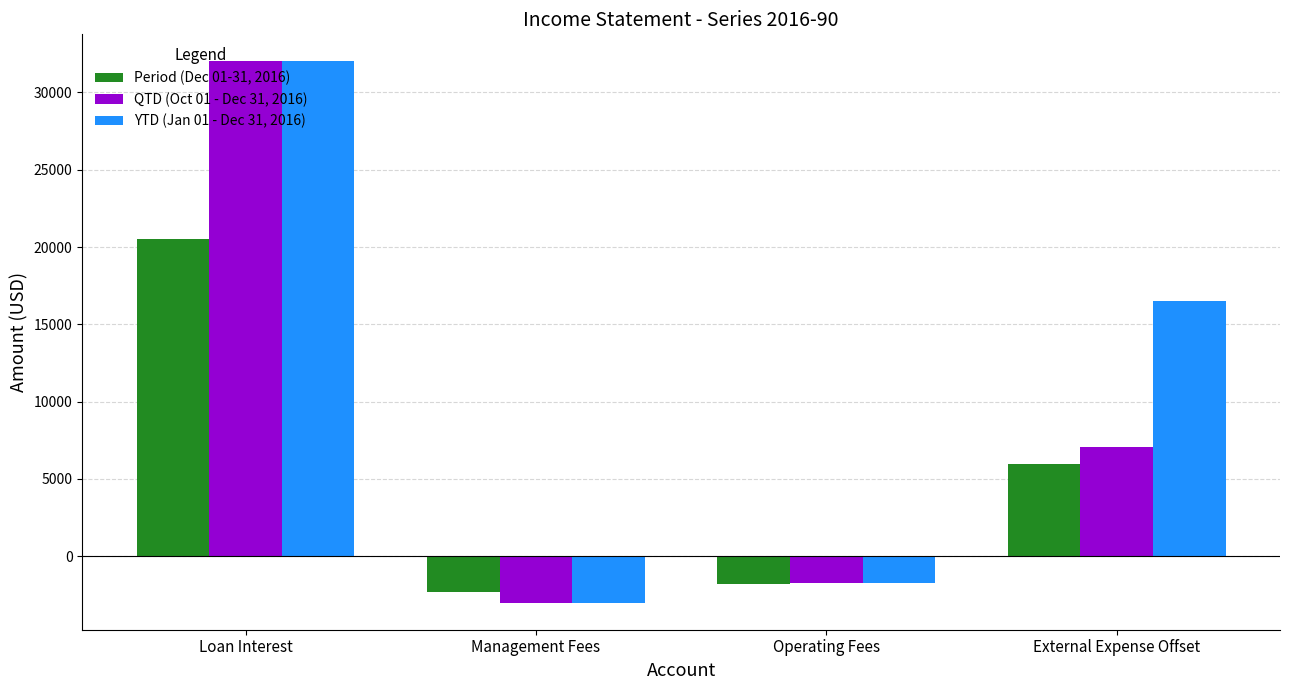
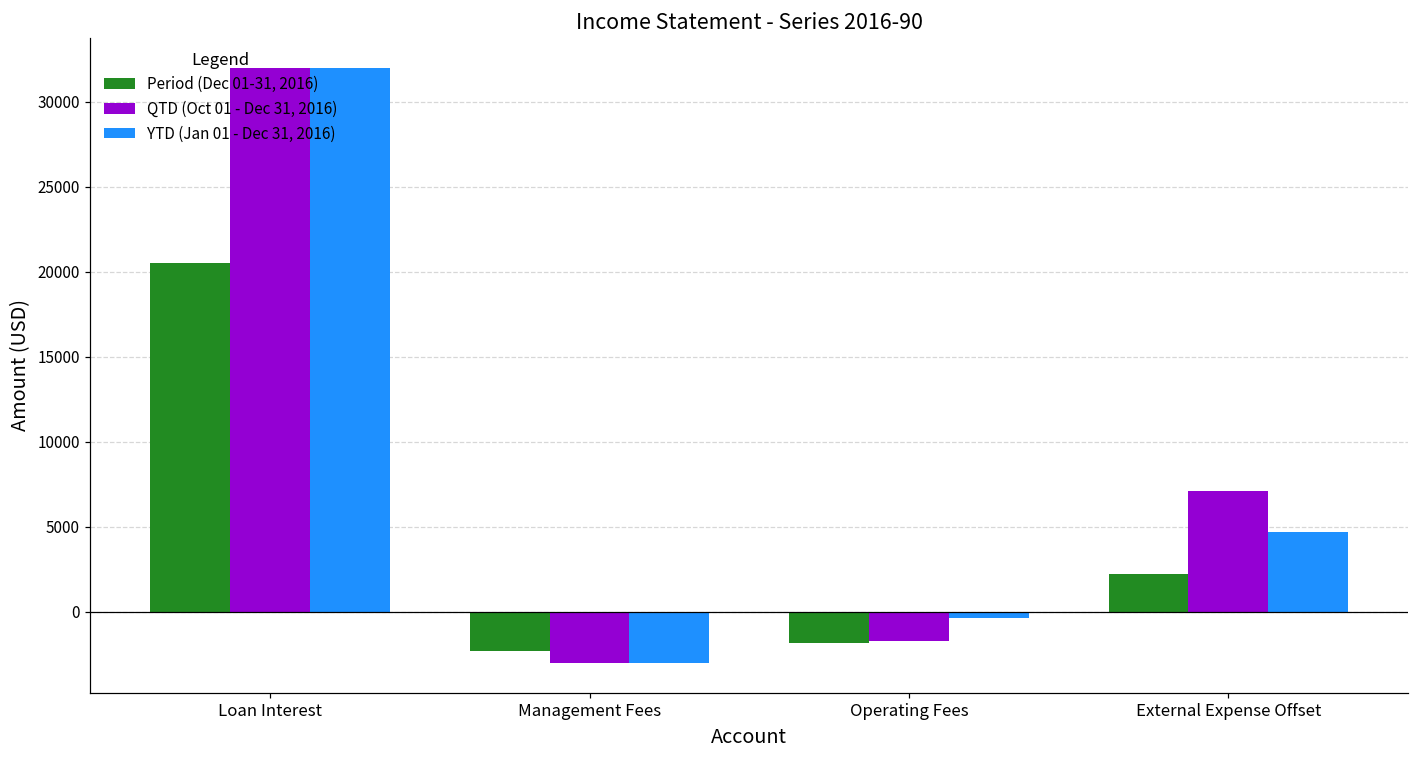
YTD (Jan 01 - Dec 31, 2016), Operating Fees: -1700 -> -400
Period (Dec 01-31, 2016), External Expense Offset: 6000 -> 2200
YTD (Jan 01 - Dec 31, 2016), External Expense Offset: 16500 -> 4700
